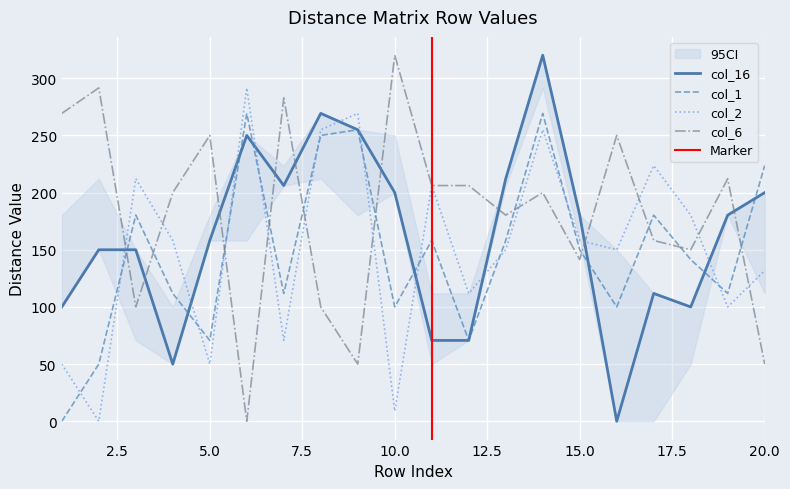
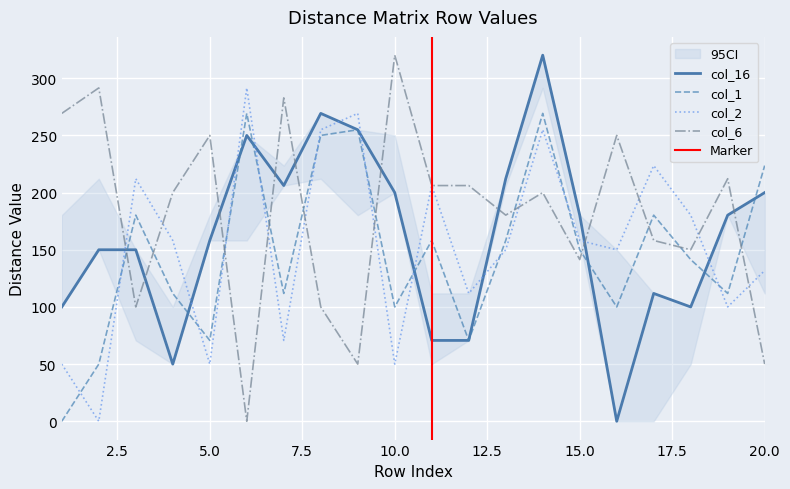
col_2, 10.0: 9 -> 50
